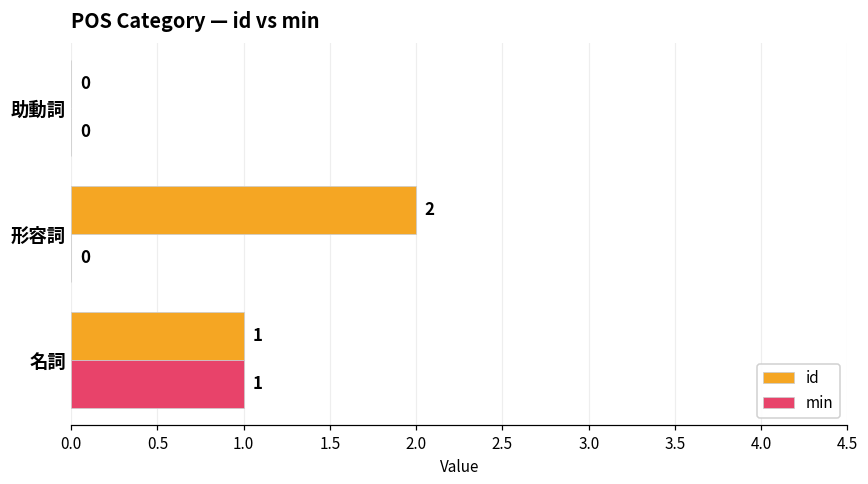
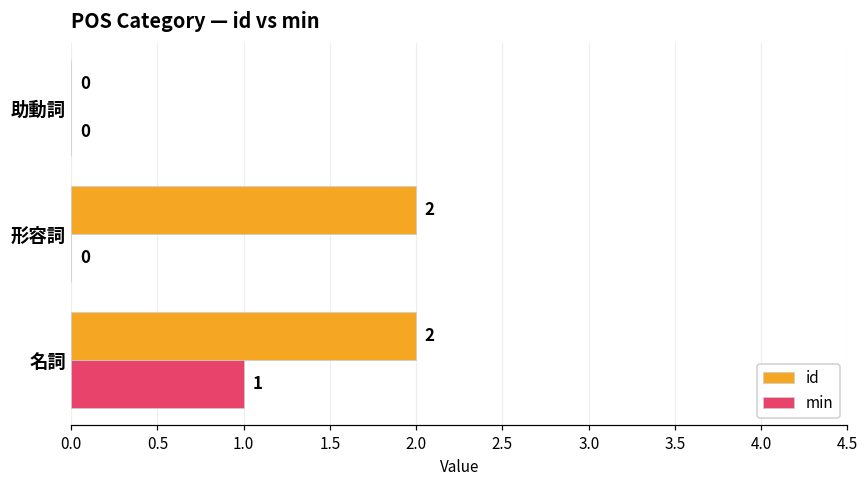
id, 名詞: 1 -> 2
